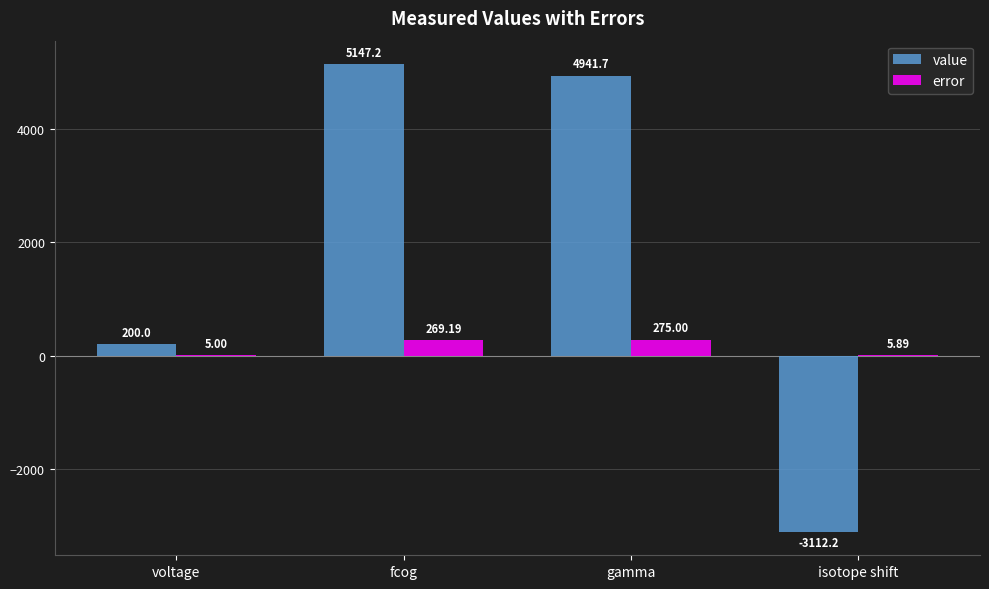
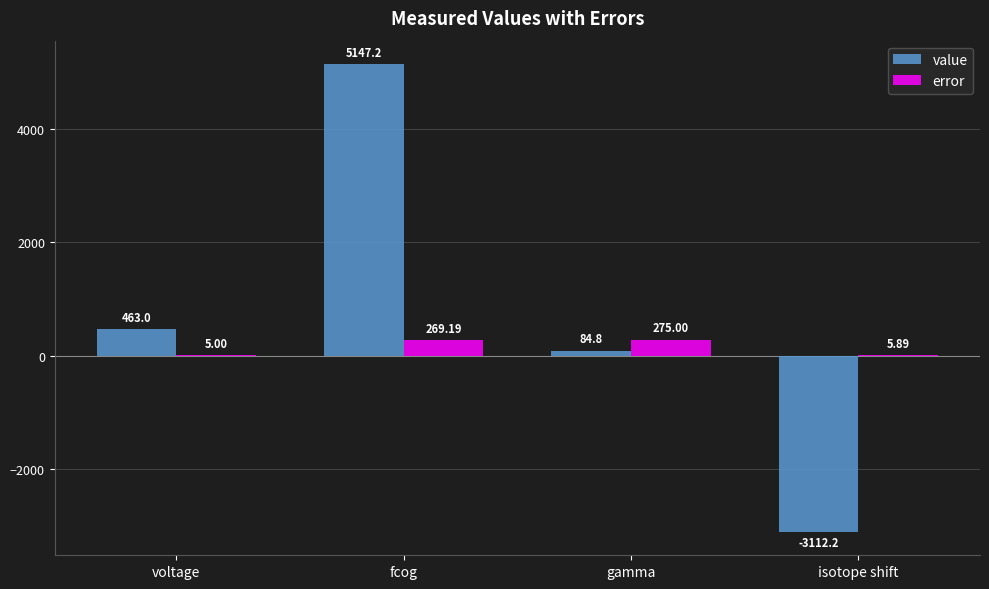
value, voltage: 200.0 -> 463.0
value, gamma: 4941.7 -> 84.8
